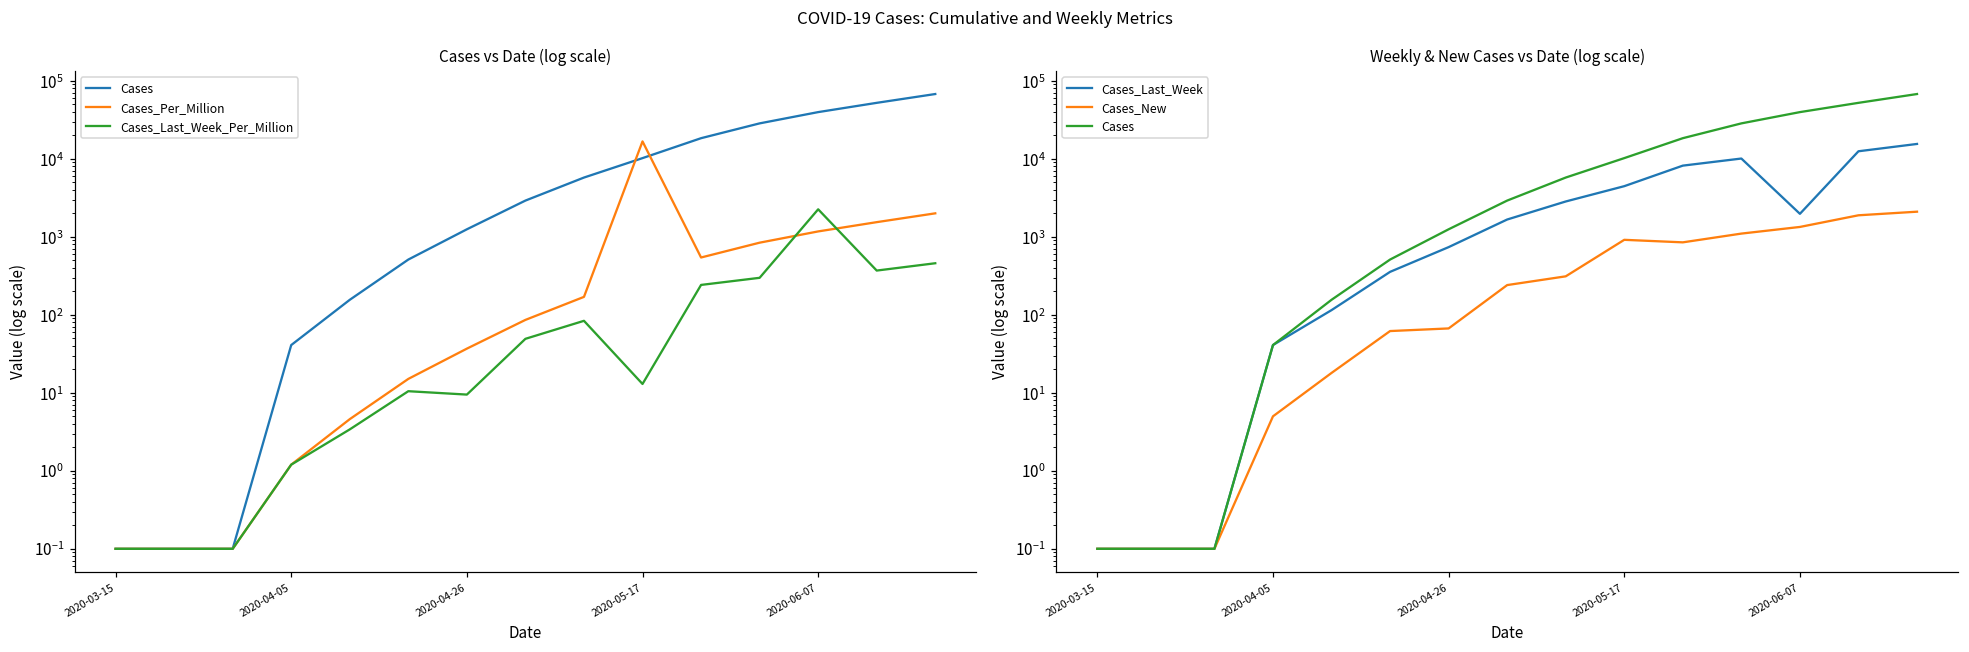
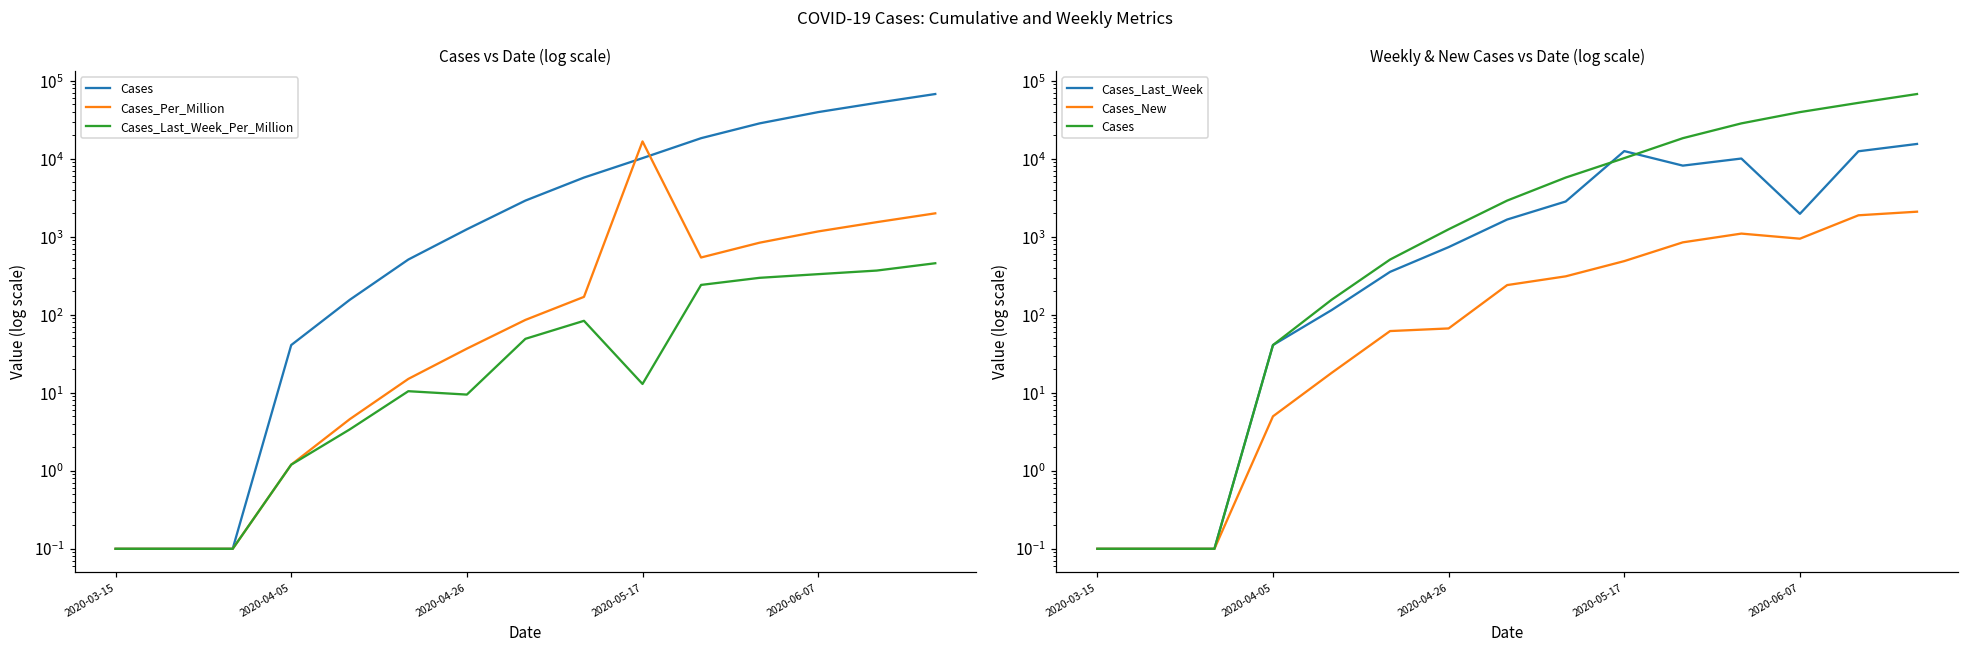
Cases vs Date (log scale), Cases_Last_Week_Per_Million, 2020-06-07: 2300 -> 300
Weekly & New Cases vs Date (log scale), Cases_Last_Week, 2020-05-17: 4000 -> 13000
Weekly & New Cases vs Date (log scale), Cases_New, 2020-05-17: 900 -> 500
Weekly & New Cases vs Date (log scale), Cases_New, 2020-06-07: 1300 -> 900
